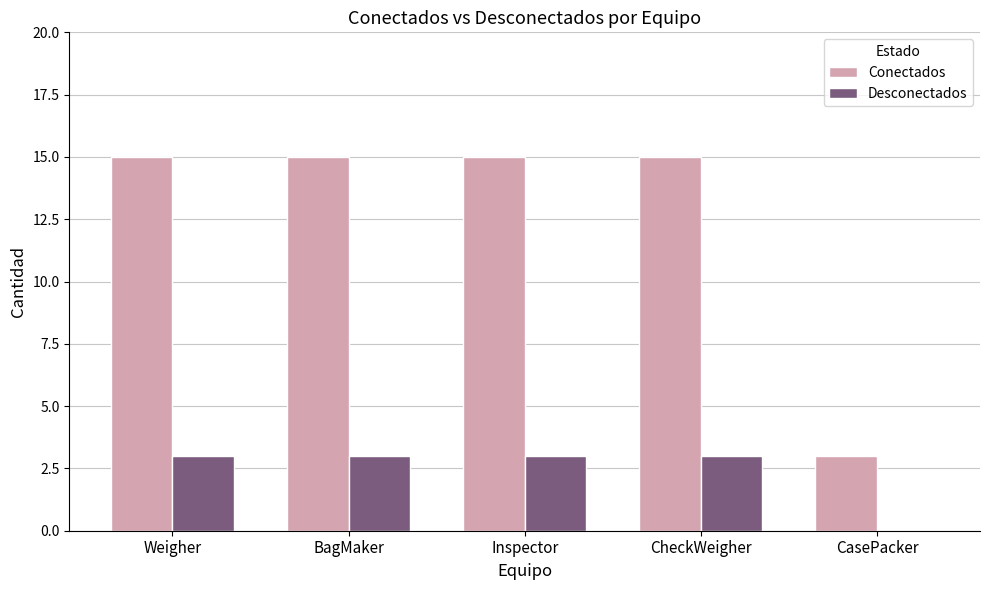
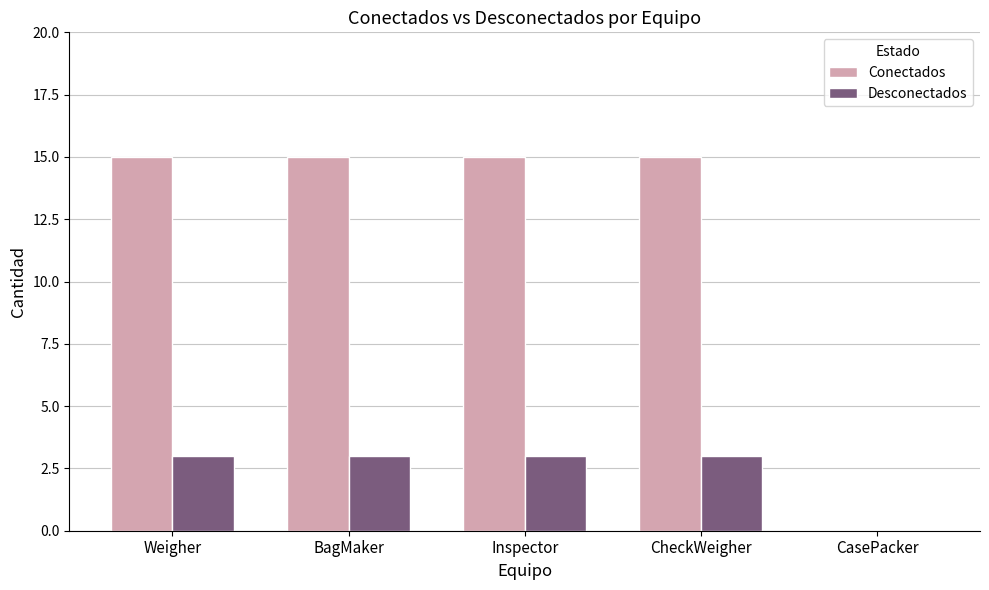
Conectados, CasePacker: 3 -> 0
